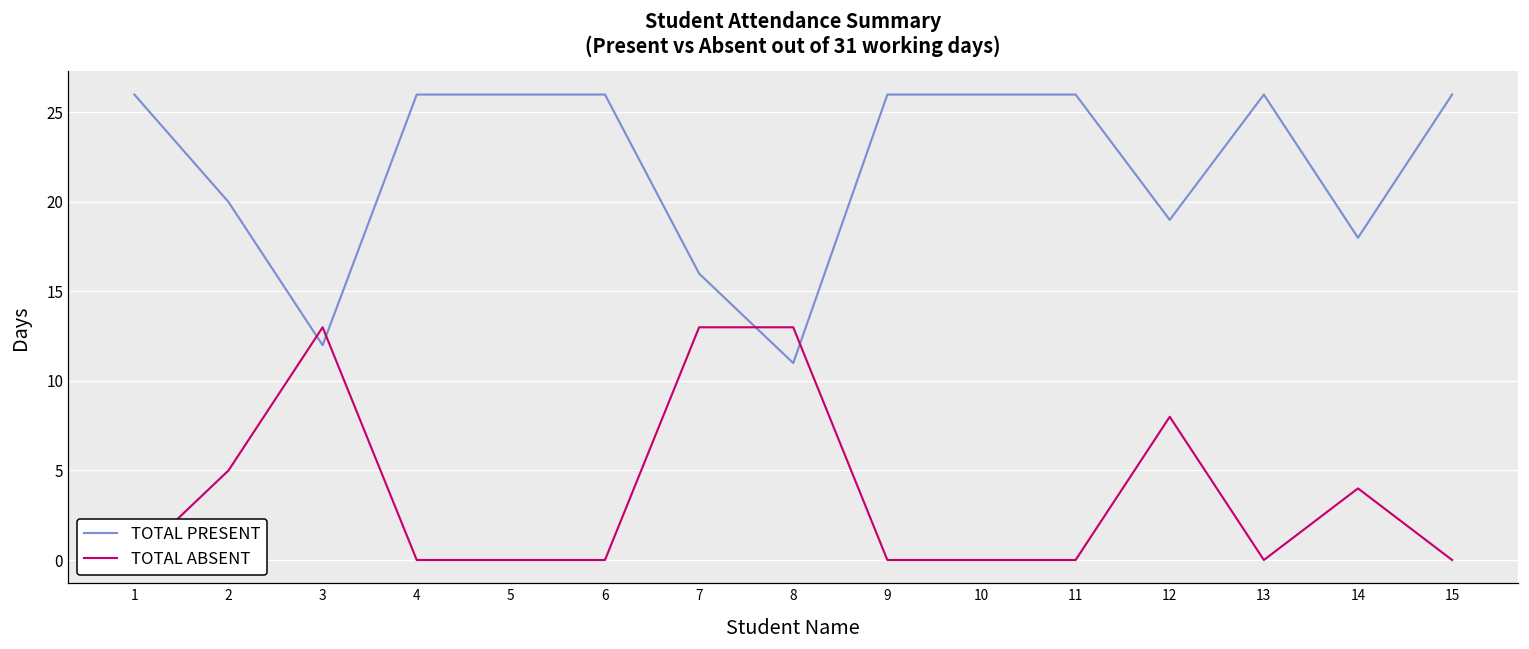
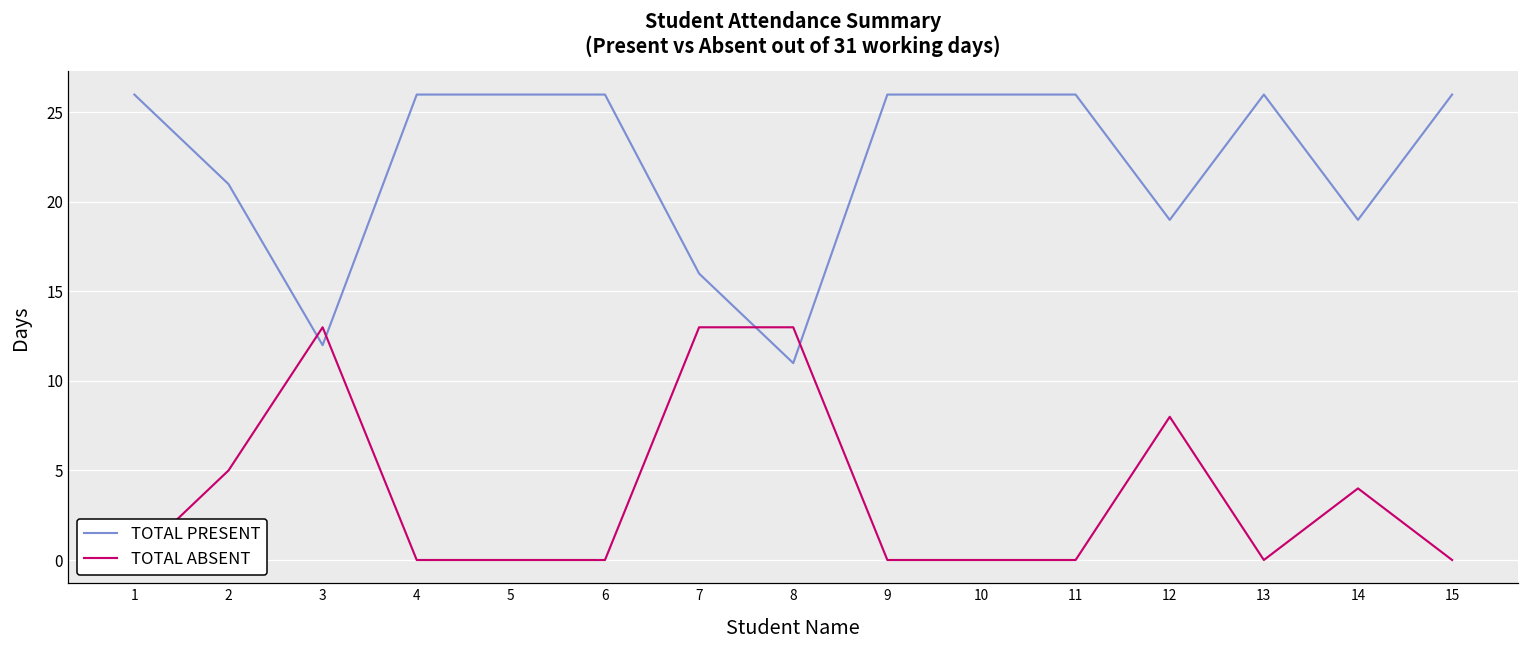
TOTAL PRESENT, 2: 20 -> 21
TOTAL PRESENT, 14: 18 -> 19
